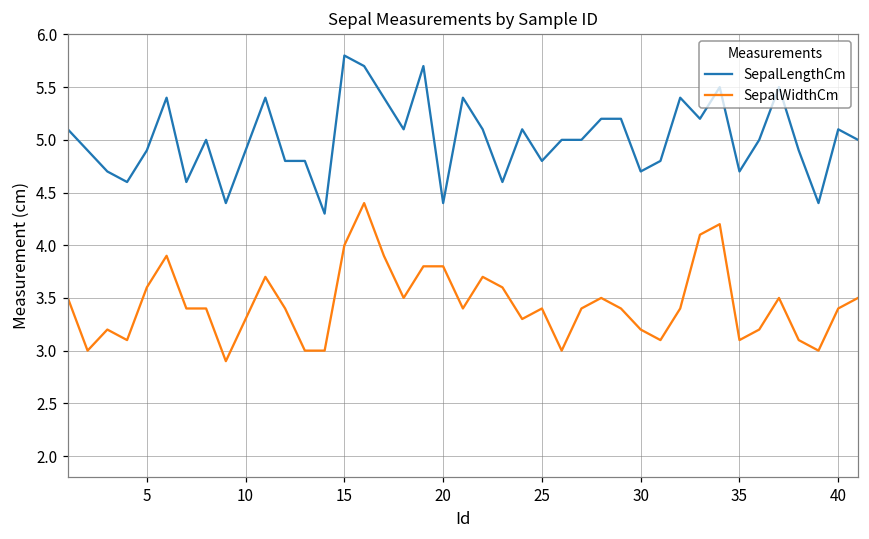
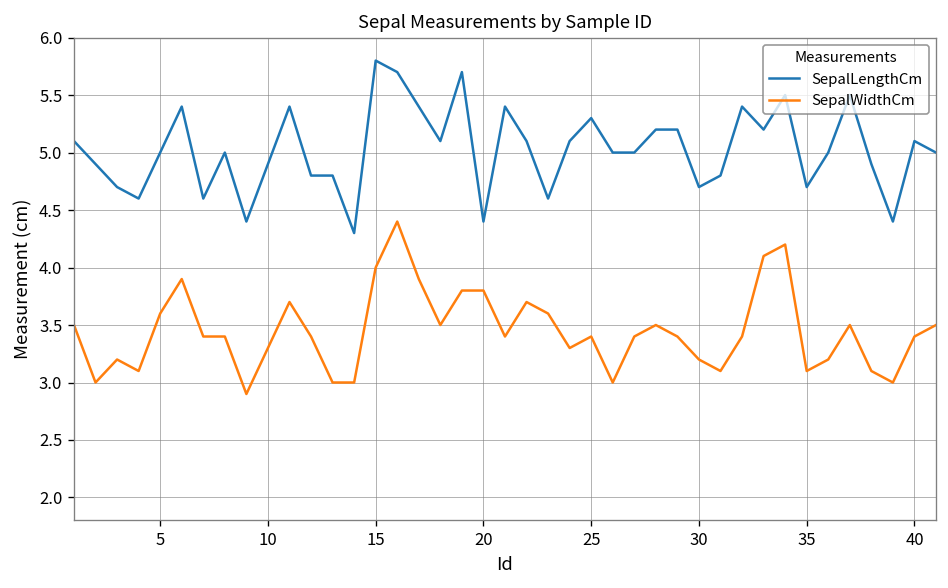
SepalLengthCm, 5: 4.9 -> 5.0
SepalLengthCm, 25: 4.8 -> 5.3
